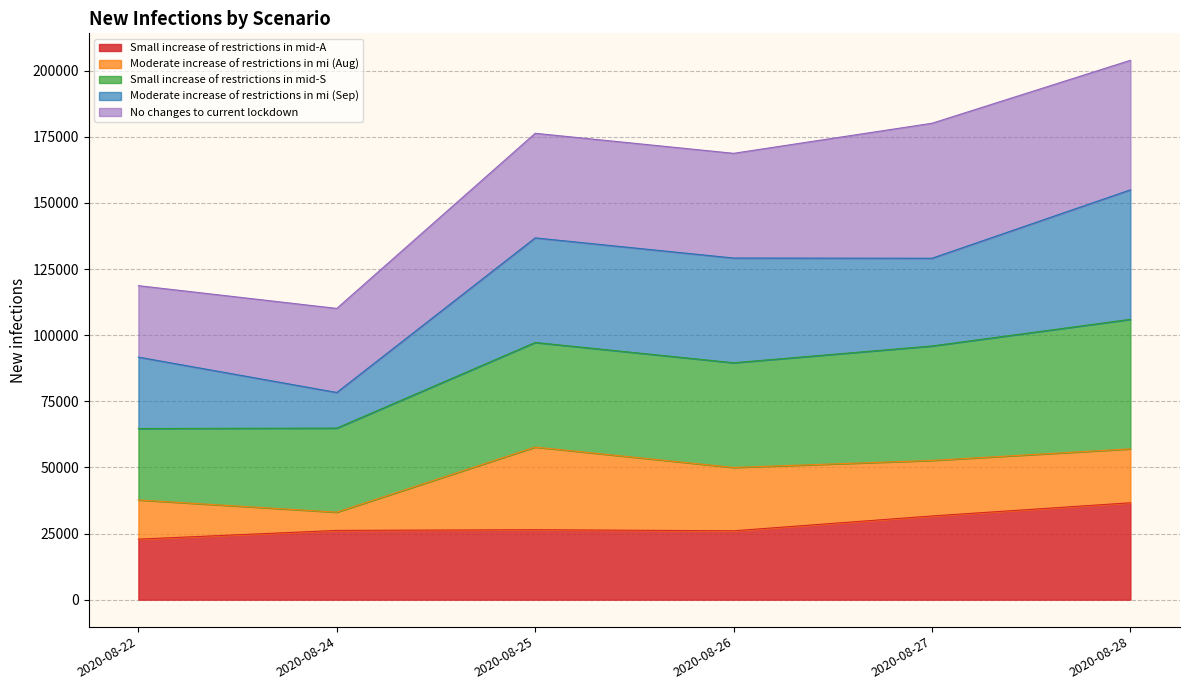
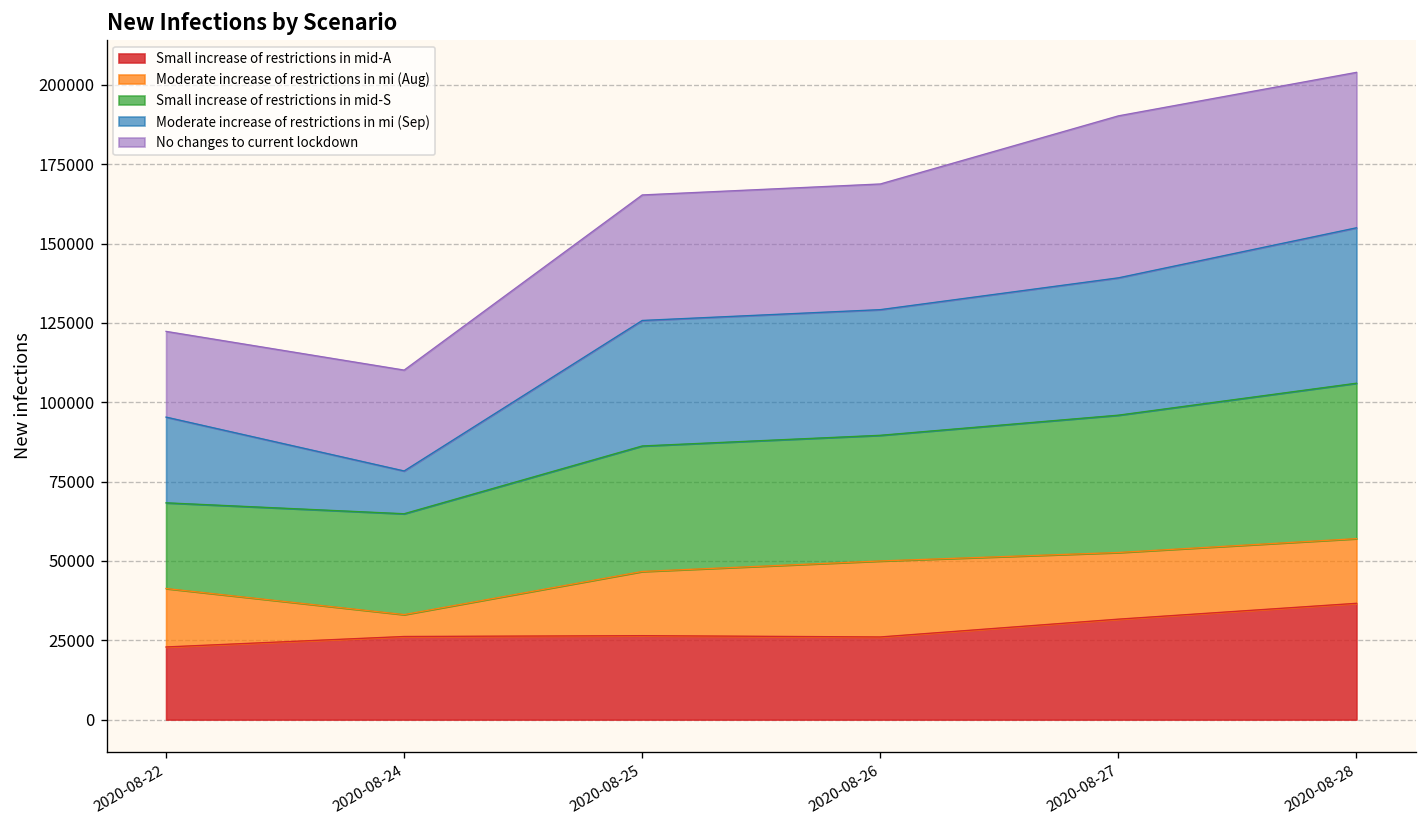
Moderate increase of restrictions in mi (Aug), 2020-08-22: 15000 -> 18000
Moderate increase of restrictions in mi (Aug), 2020-08-25: 31000 -> 20000
Moderate increase of restrictions in mi (Sep), 2020-08-27: 33000 -> 43000
